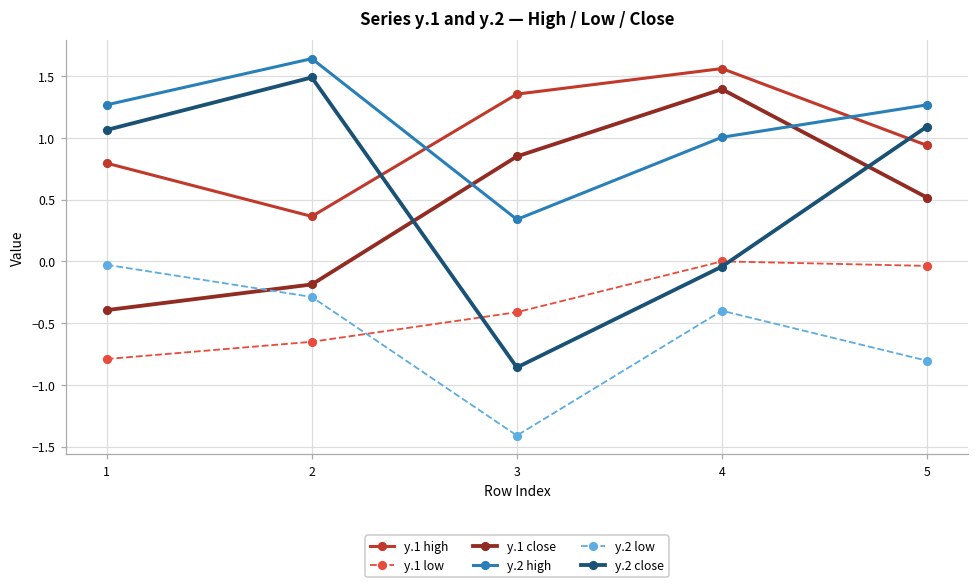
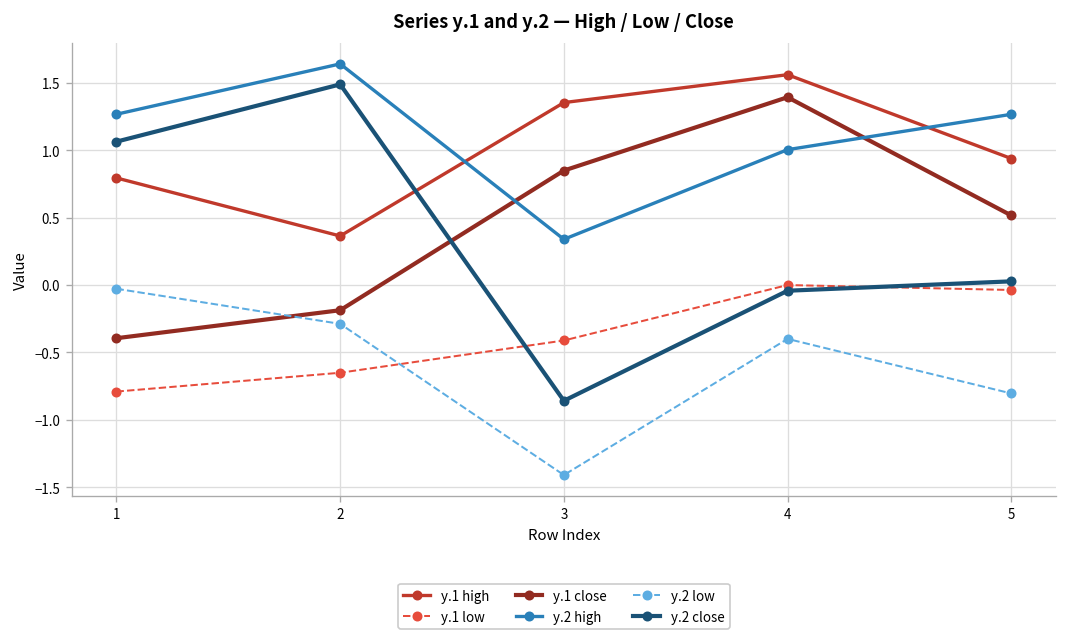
y.2 close, 5: 1.09 -> 0.03
